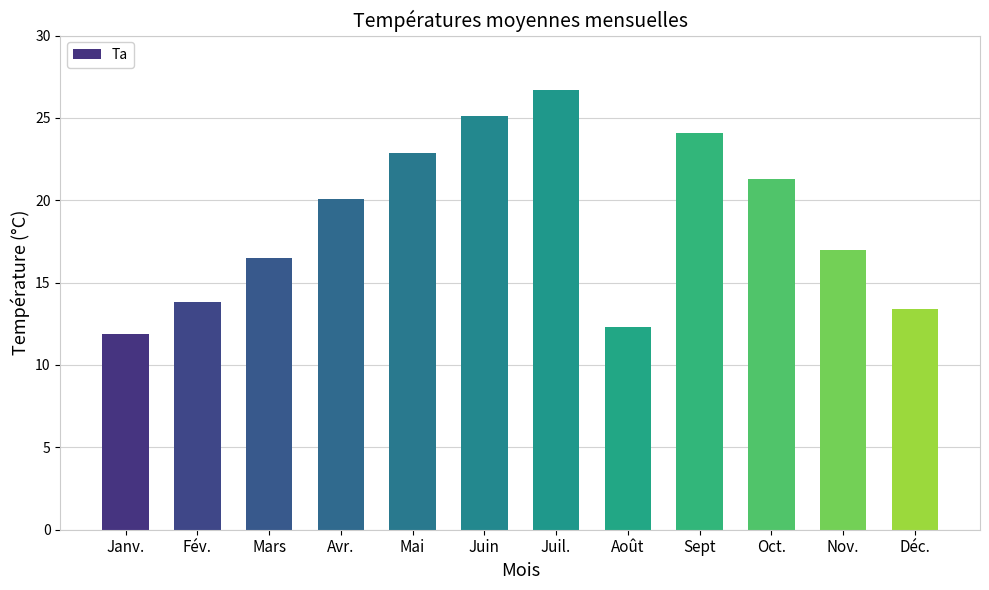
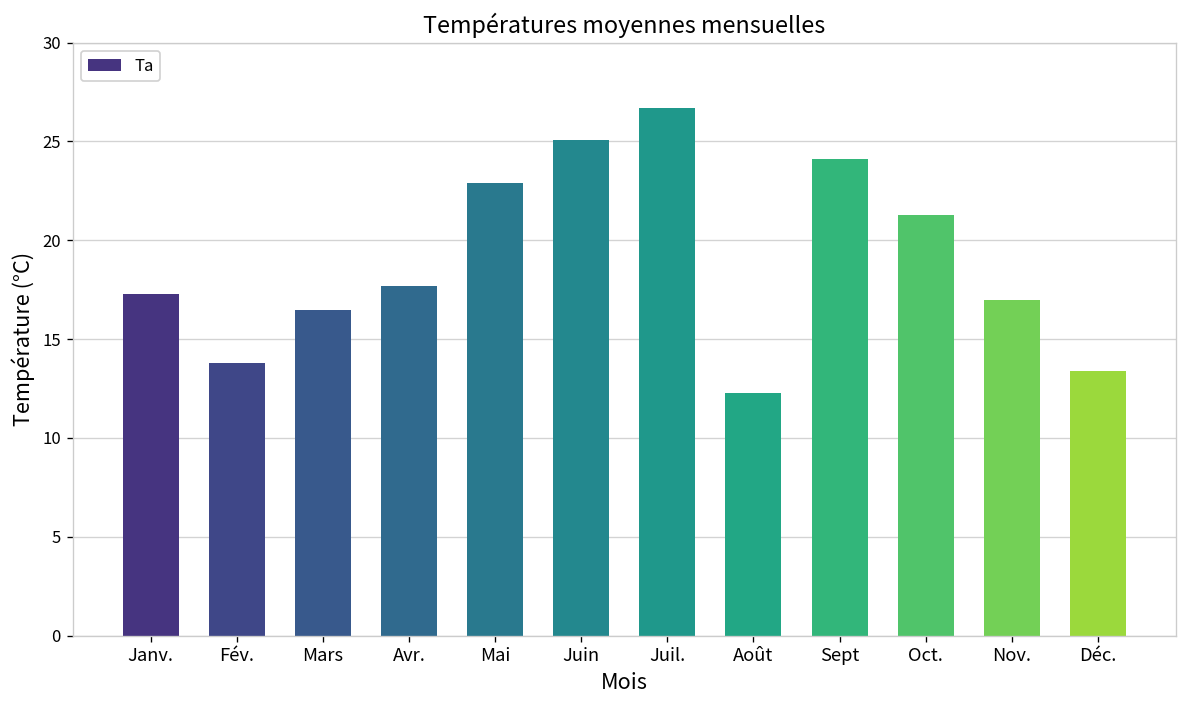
Janv.: 11.9 -> 17.3
Avr.: 20.1 -> 17.7
